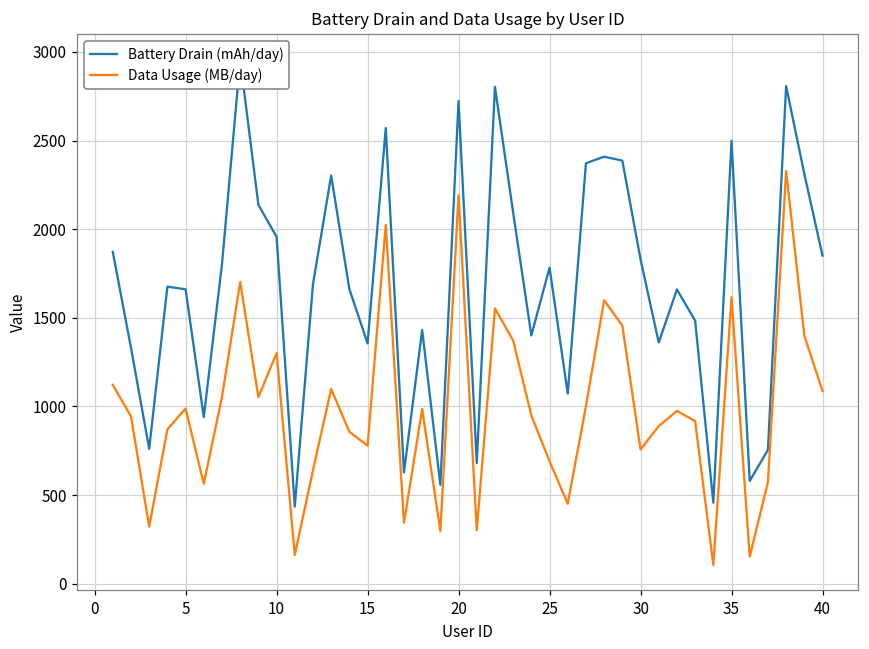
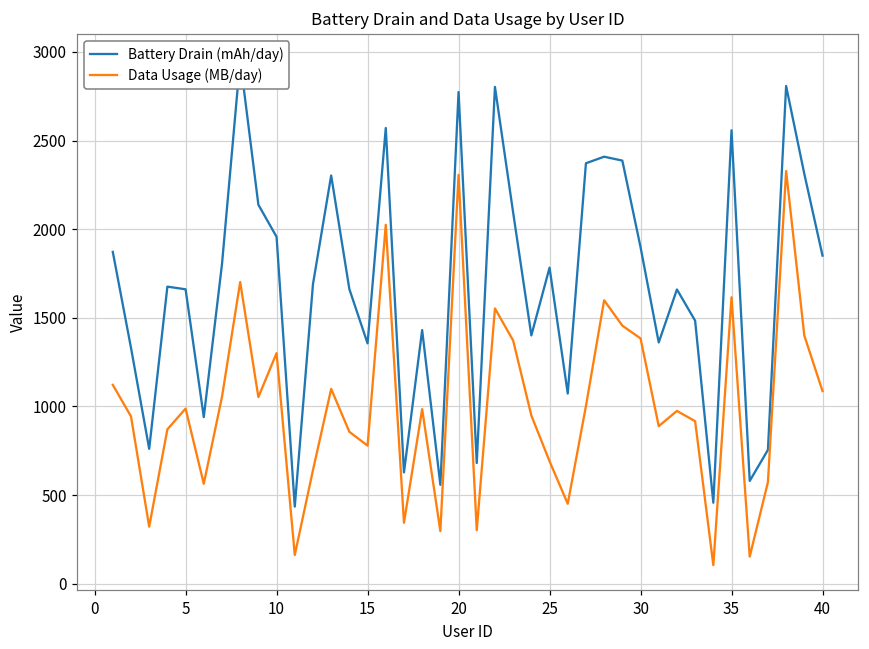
Battery Drain (mAh/day), 20: 2720 -> 2770
Data Usage (MB/day), 20: 2190 -> 2310
Battery Drain (mAh/day), 30: 1830 -> 1900
Data Usage (MB/day), 30: 760 -> 1380
Battery Drain (mAh/day), 35: 2500 -> 2560
